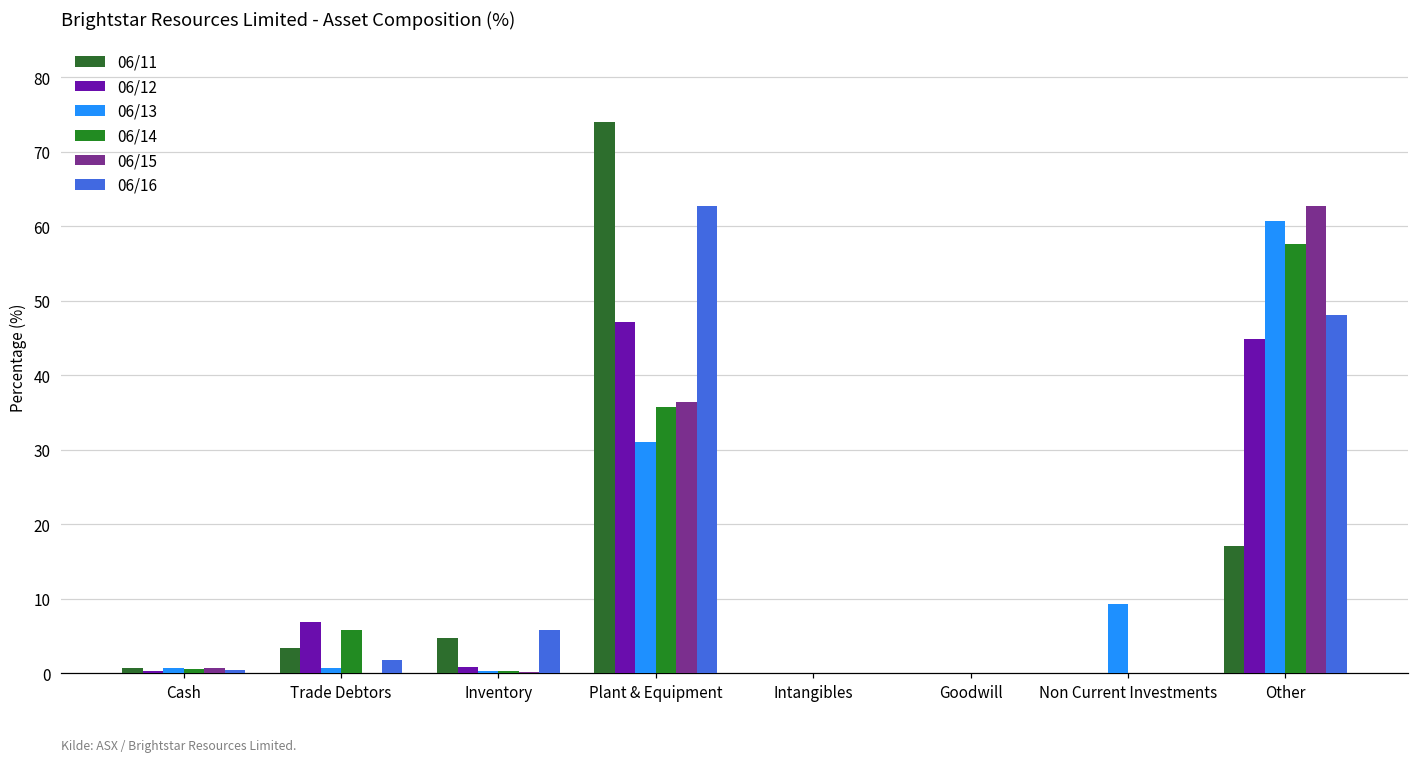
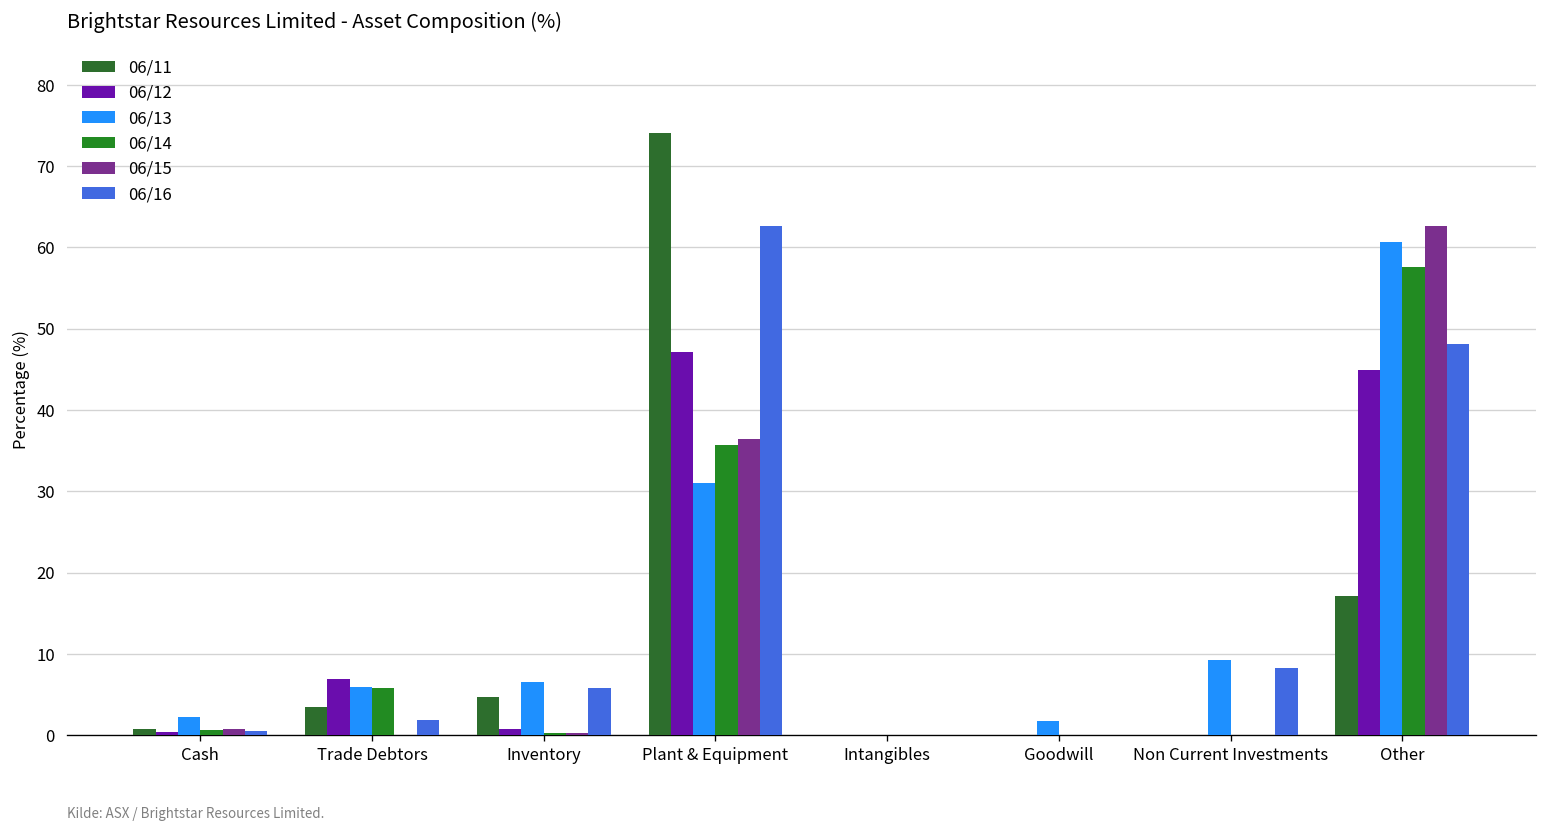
06/13, Cash: 1 -> 2
06/13, Trade Debtors: 1 -> 6
06/13, Inventory: 0 -> 7
06/13, Goodwill: 0 -> 2
06/16, Non Current Investments: 0 -> 8
